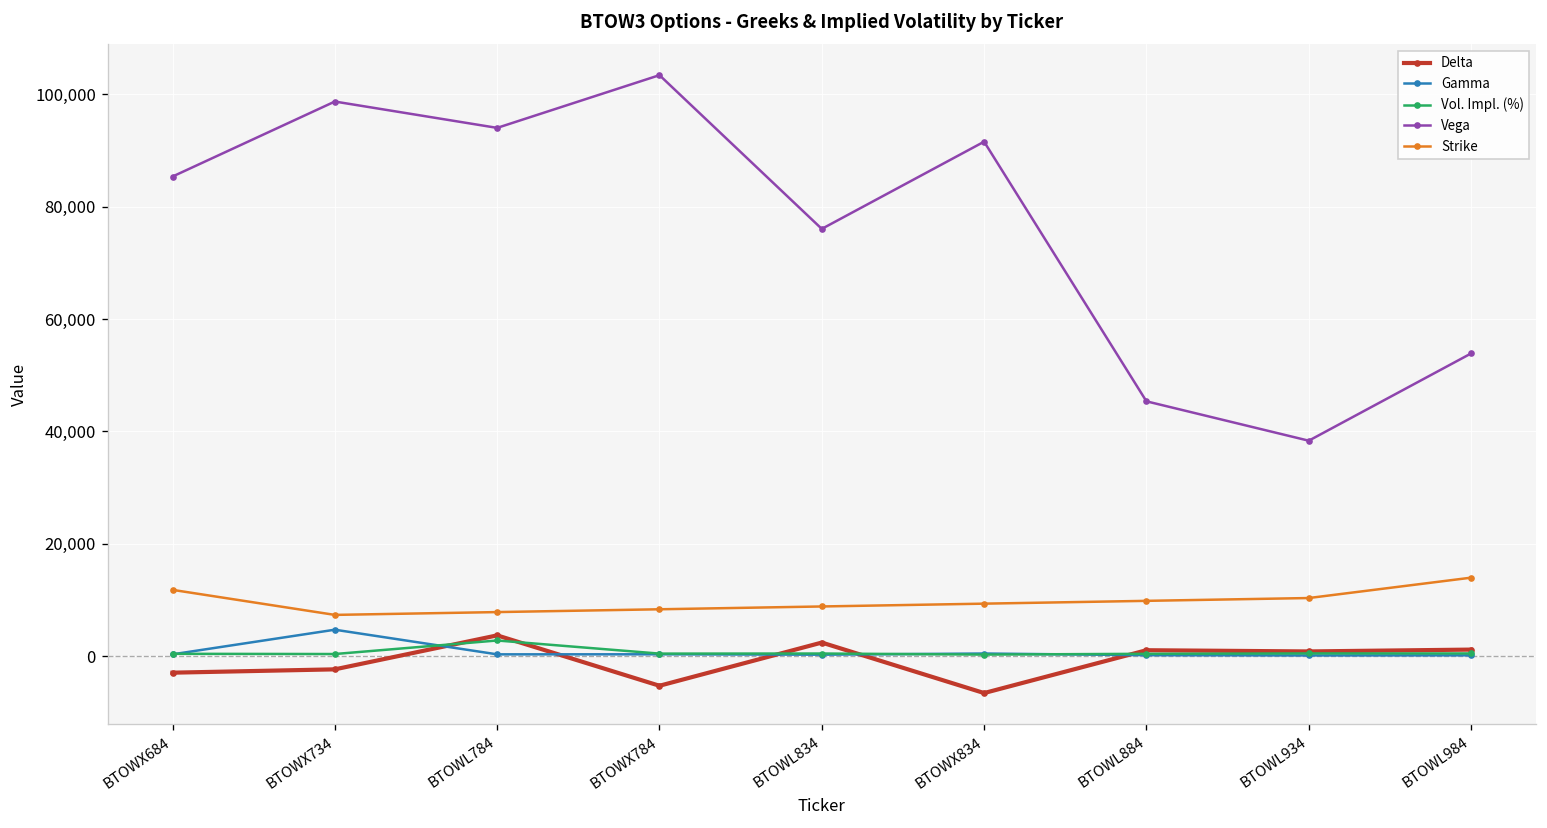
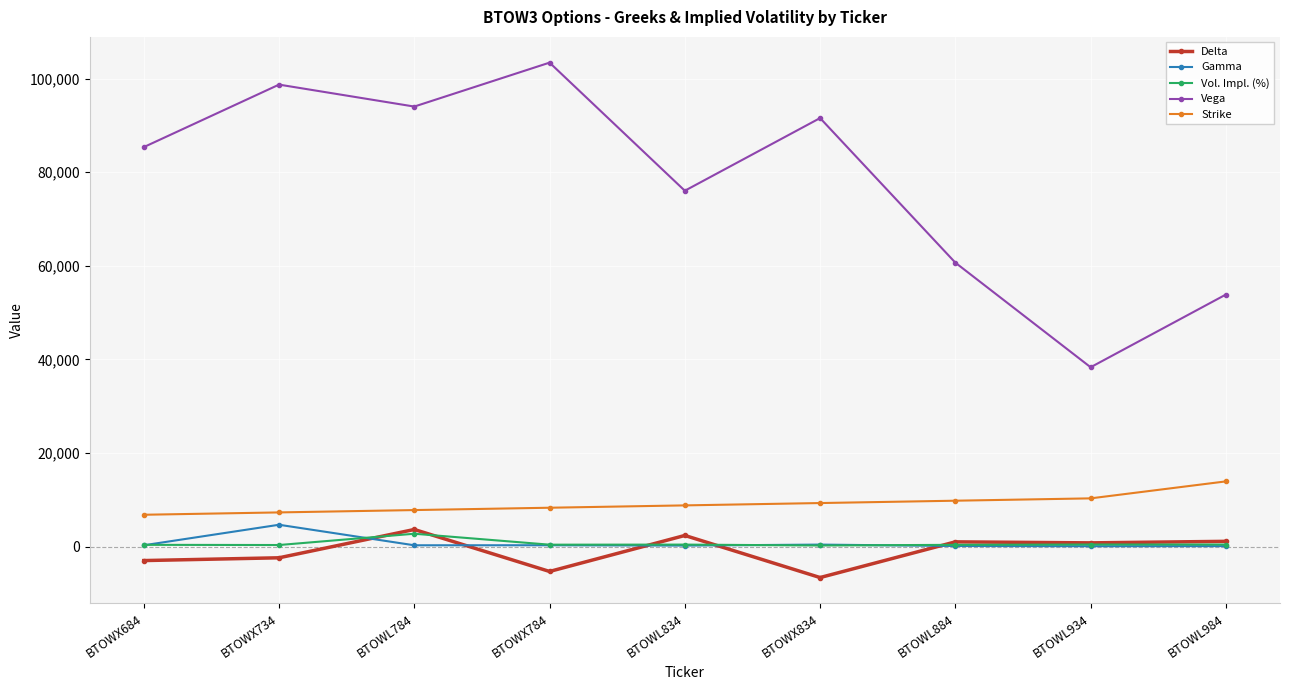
Strike, BTOWX684: 12,000 -> 7,000
Vega, BTOWL884: 45,000 -> 61,000
